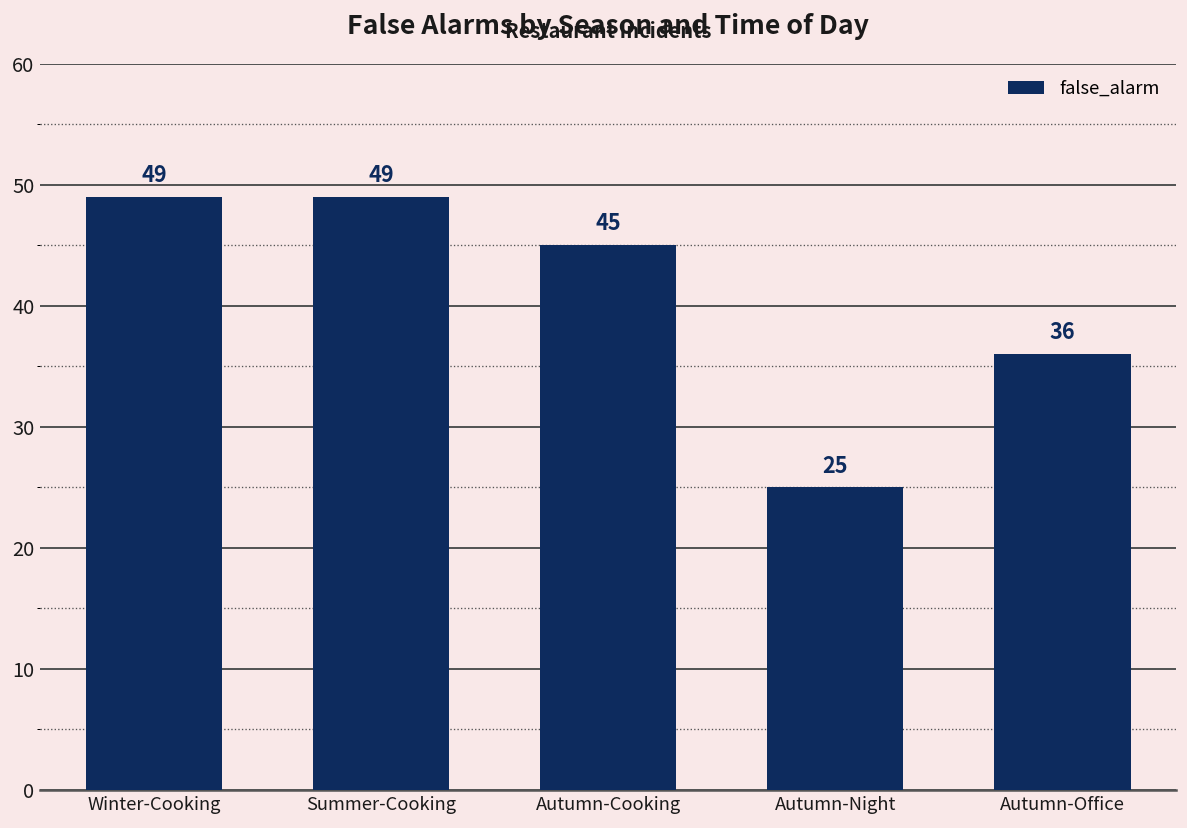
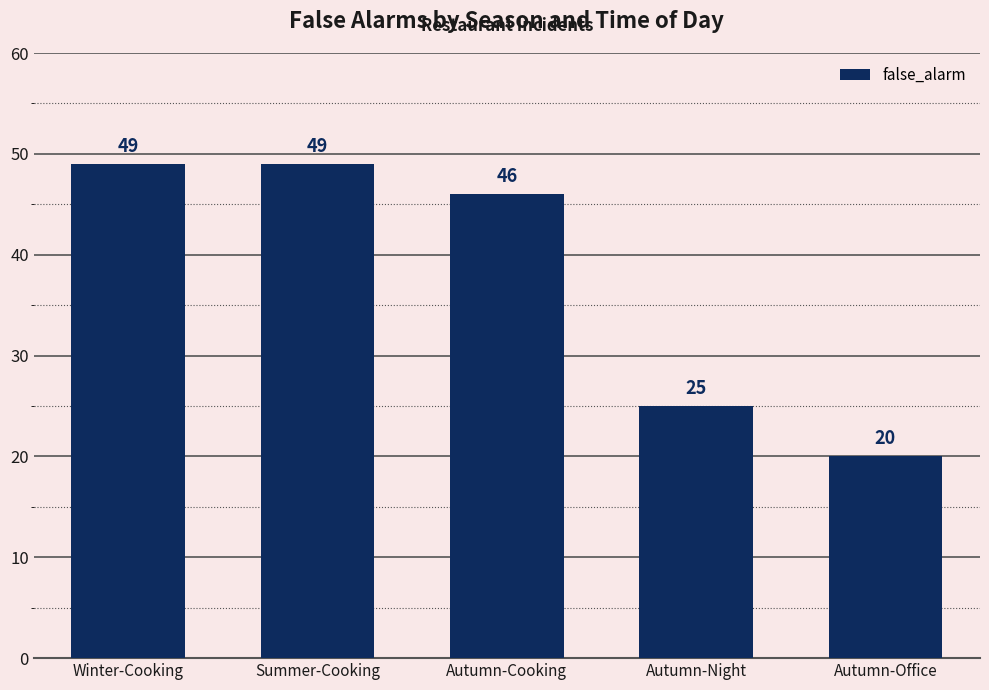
Autumn-Cooking: 45 -> 46
Autumn-Office: 36 -> 20
